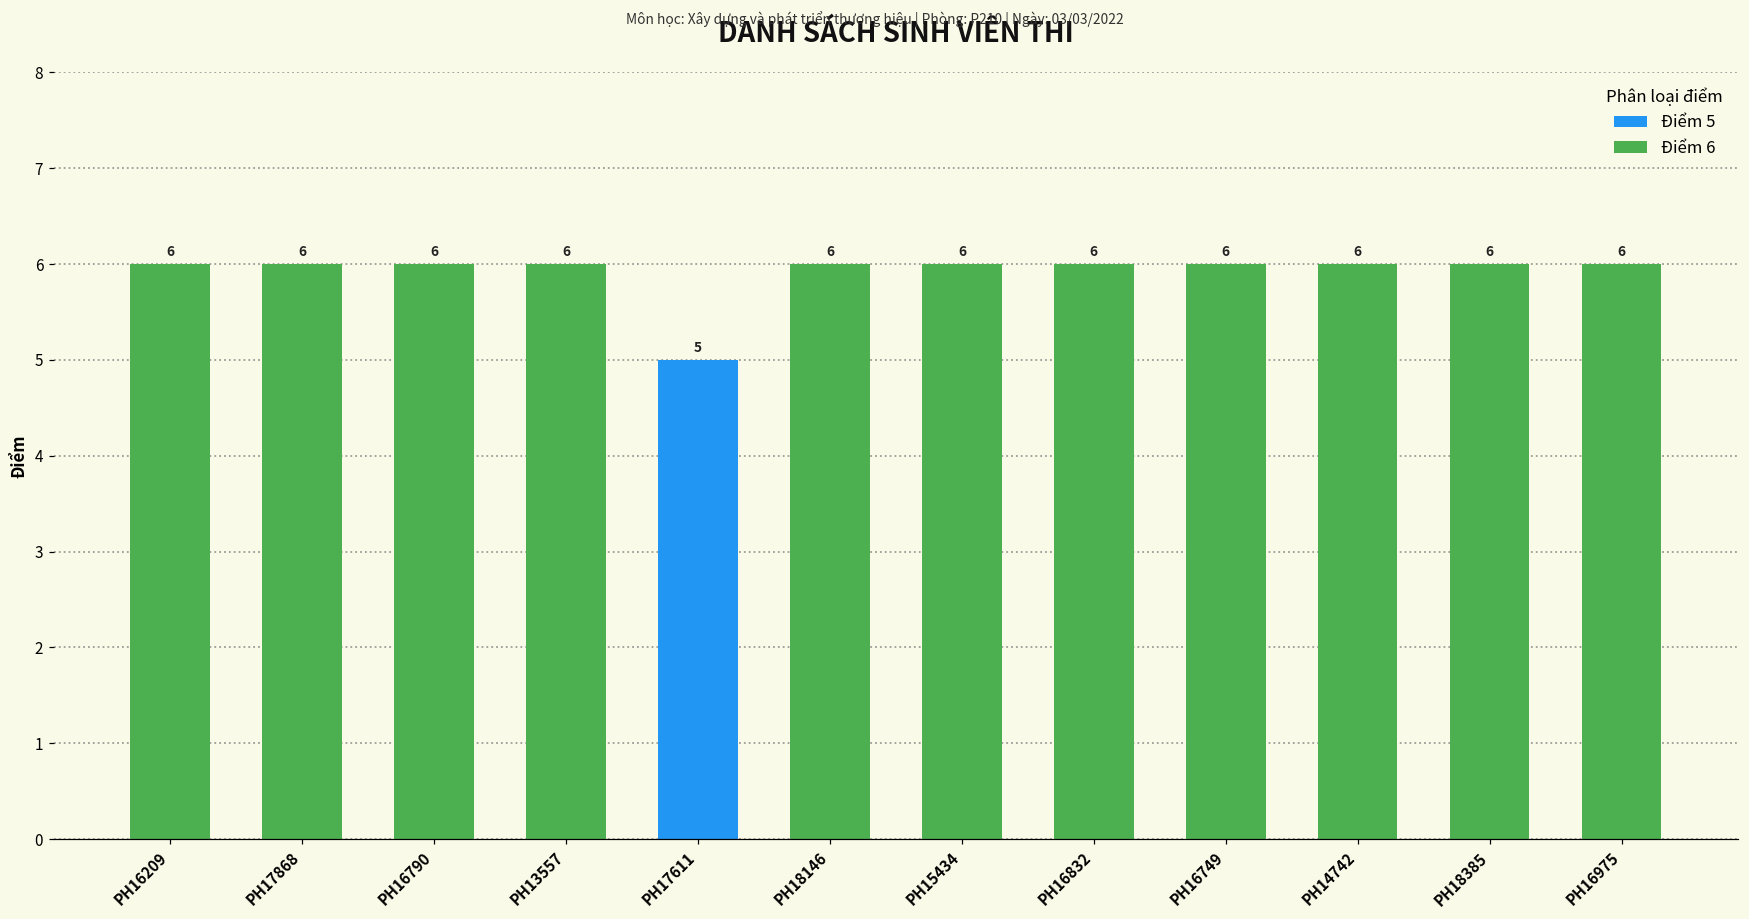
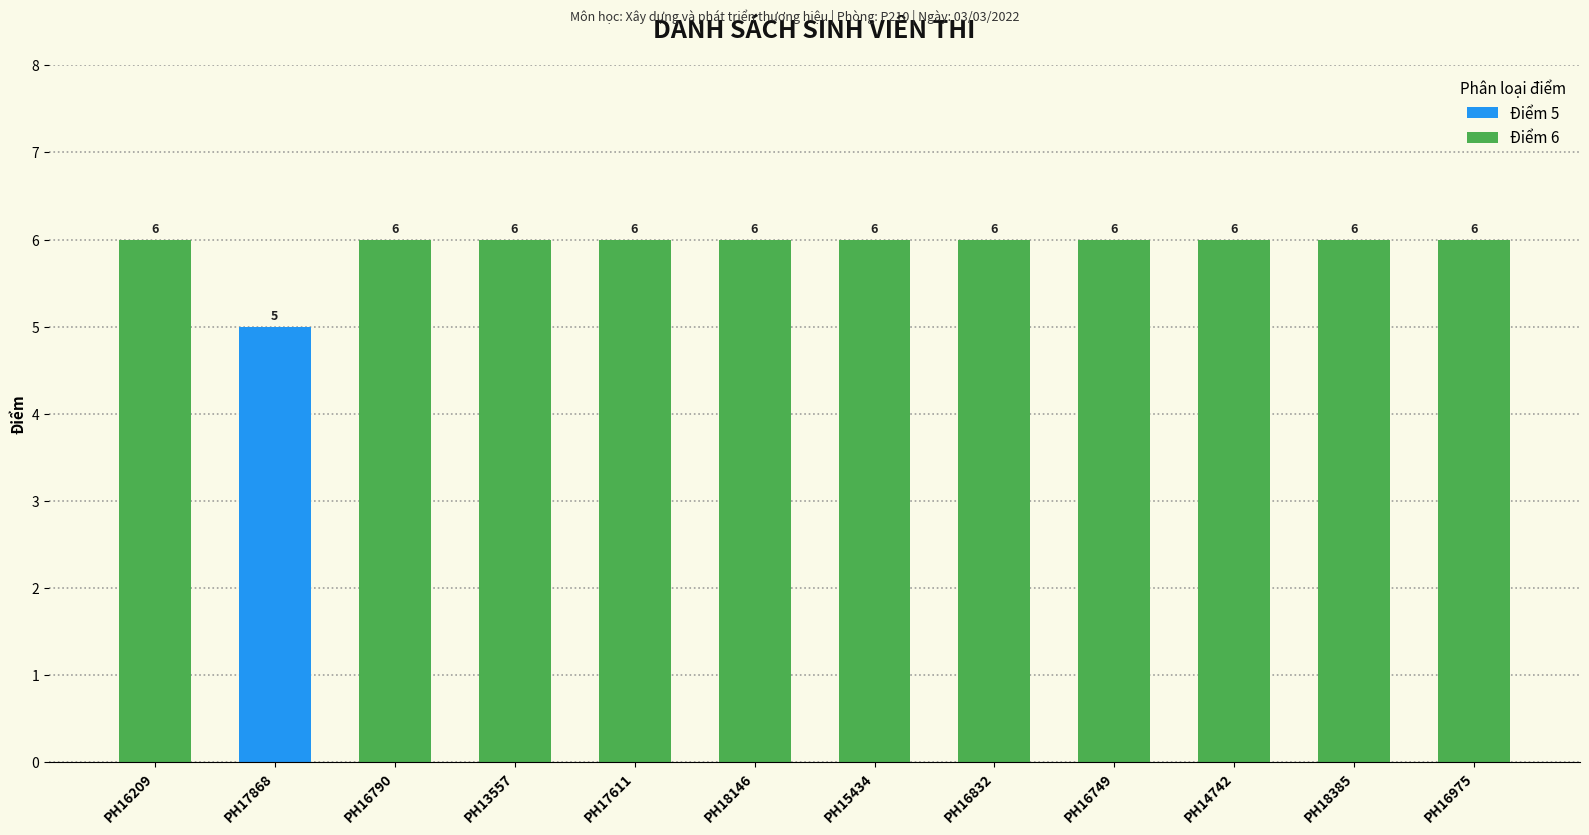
PH17868: 6 -> 5
PH17611: 5 -> 6
